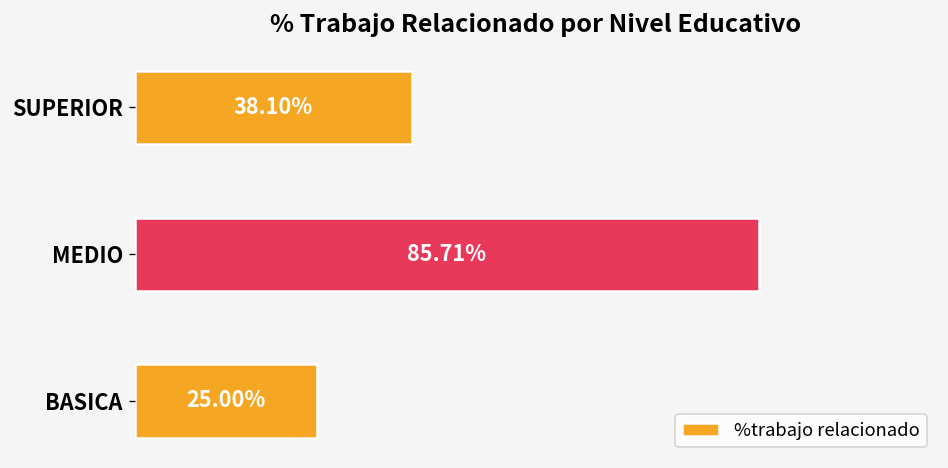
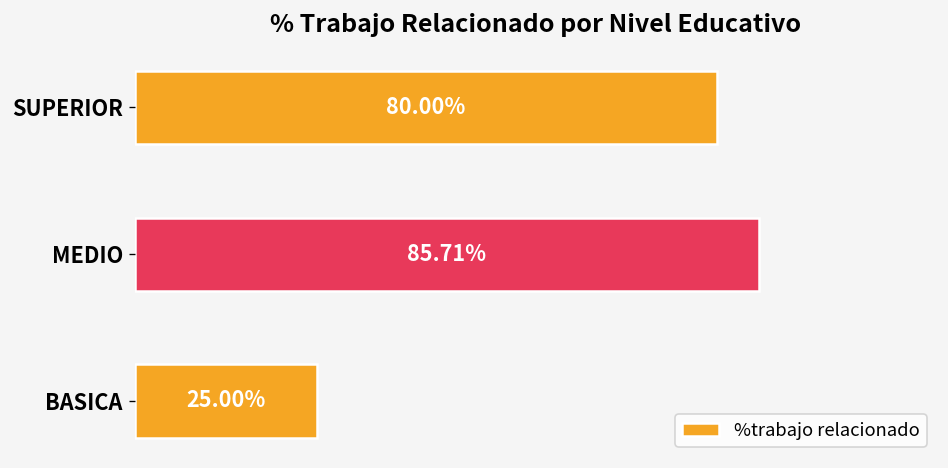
SUPERIOR: 38.10% -> 80.00%
